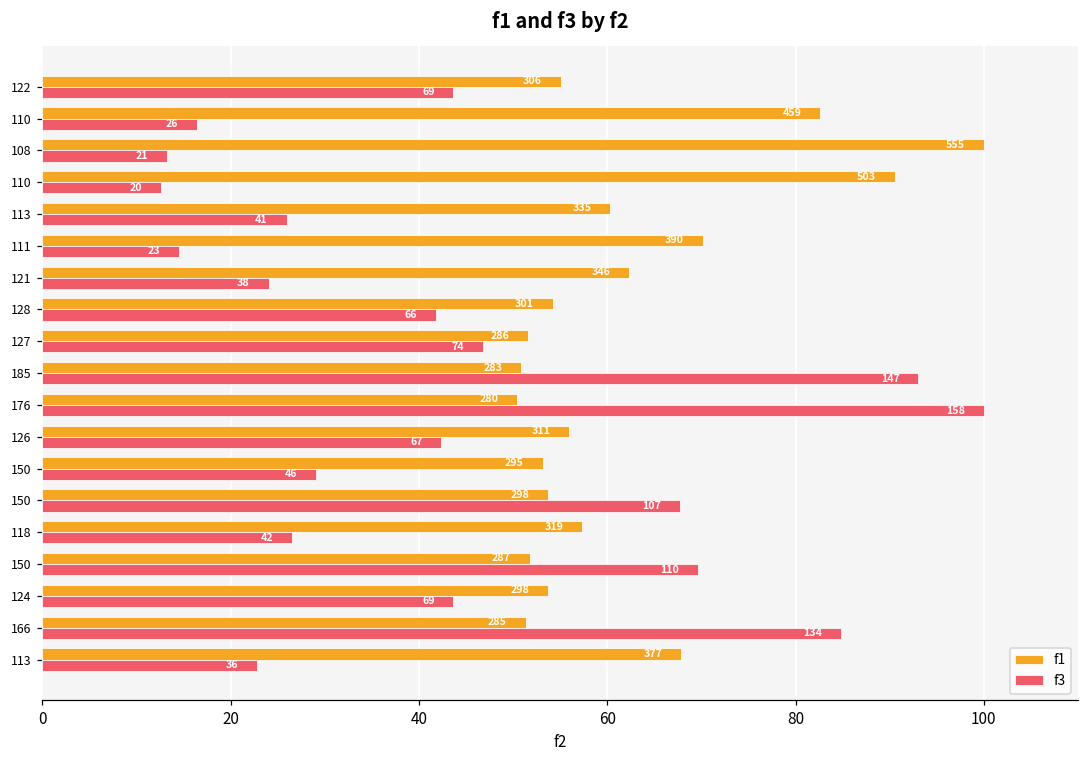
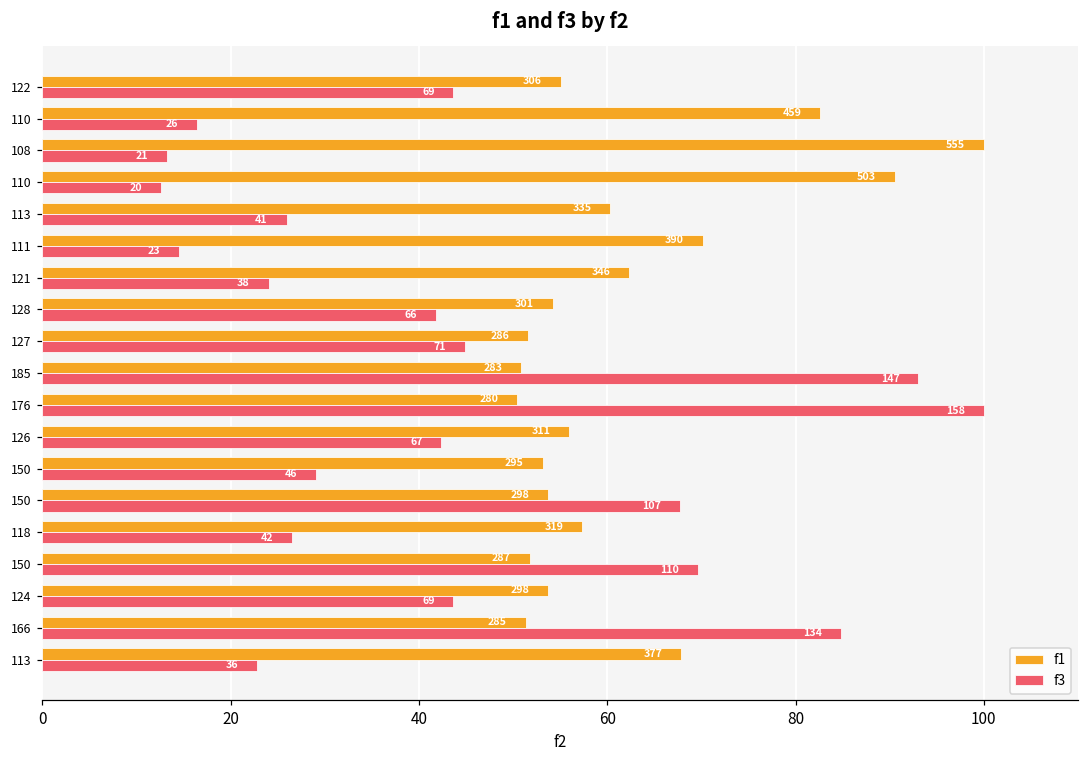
f3, 127: 74 -> 71
